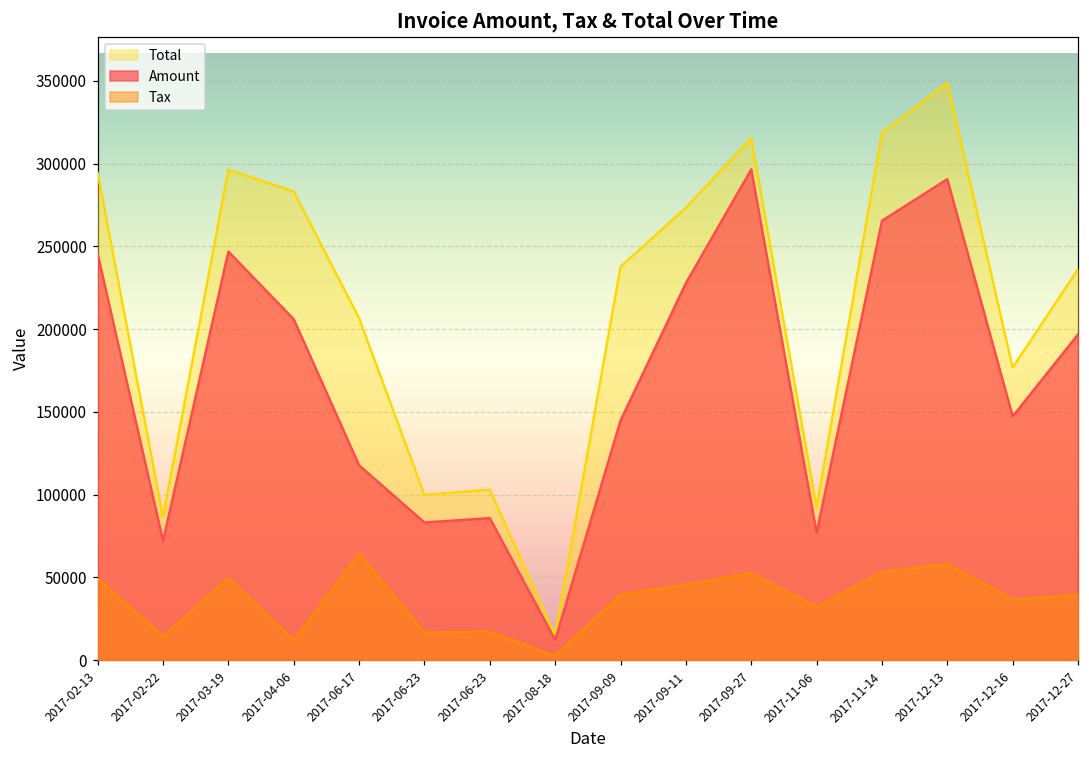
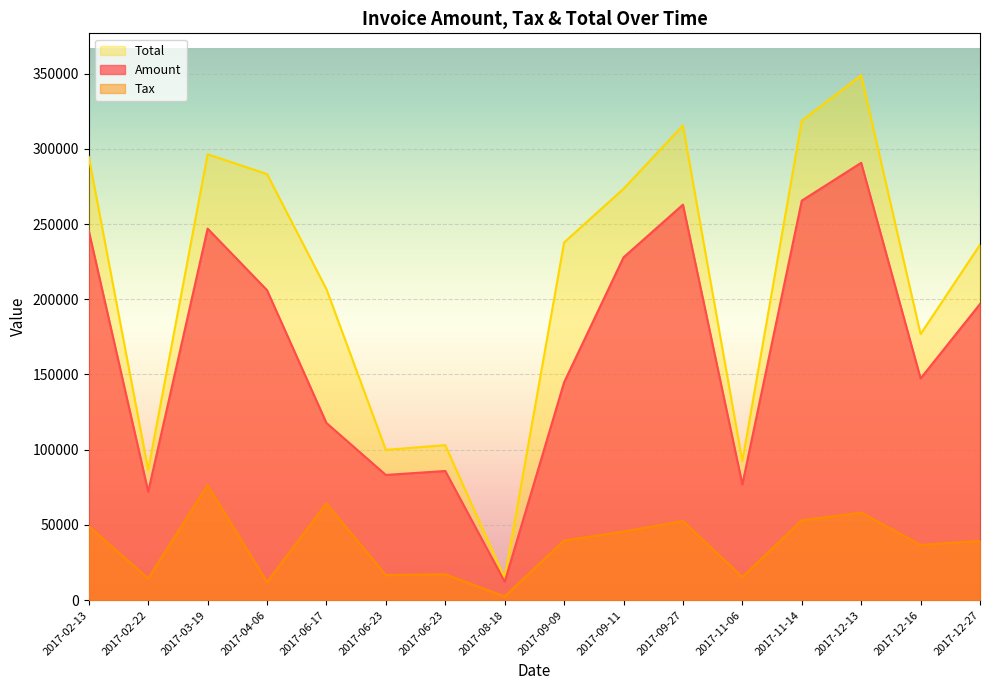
Tax, 2017-03-19: 49000 -> 76000
Amount, 2017-09-27: 297000 -> 263000
Tax, 2017-11-06: 32000 -> 15000
